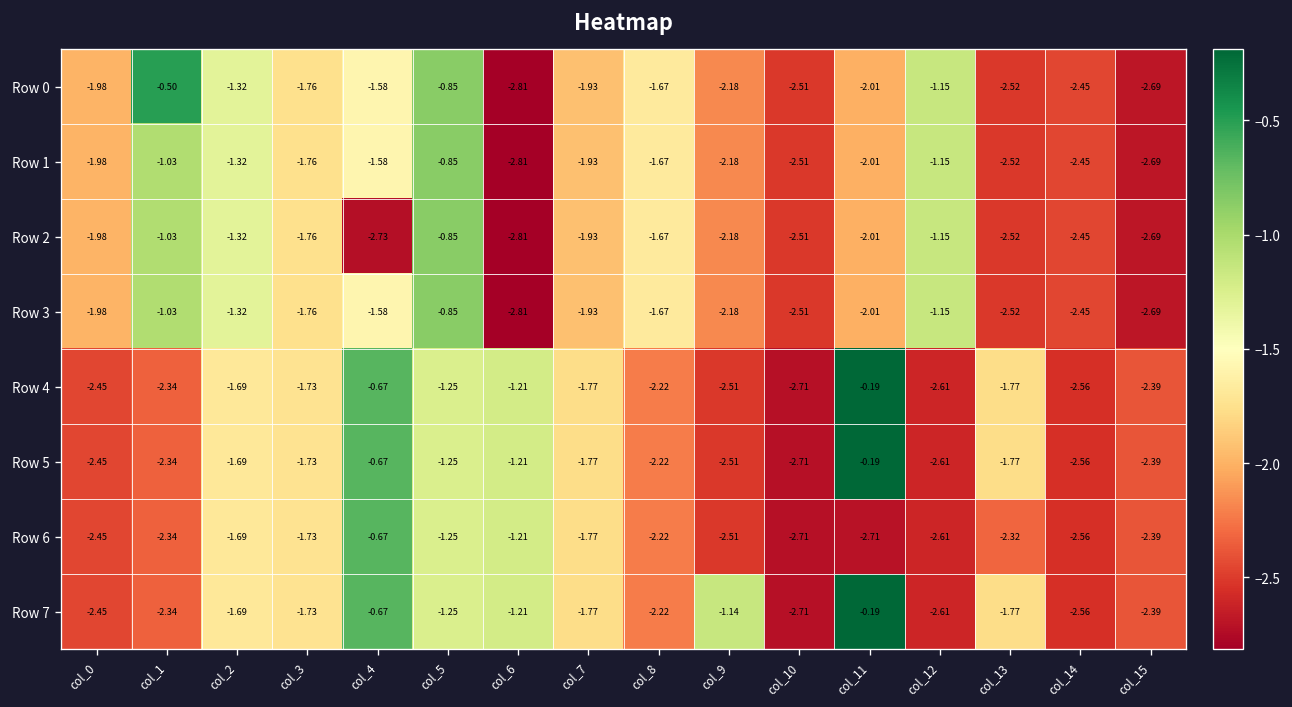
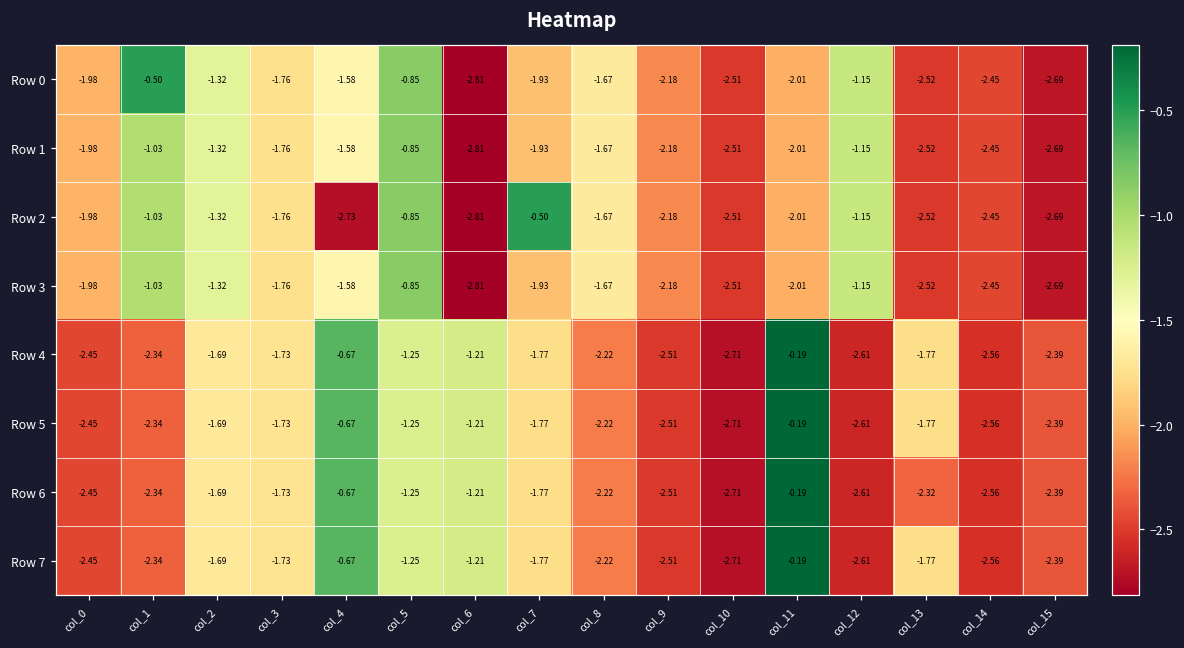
Row 2, col_7: -1.93 -> -0.50
Row 6, col_11: -2.71 -> -0.19
Row 7, col_9: -1.14 -> -2.51
